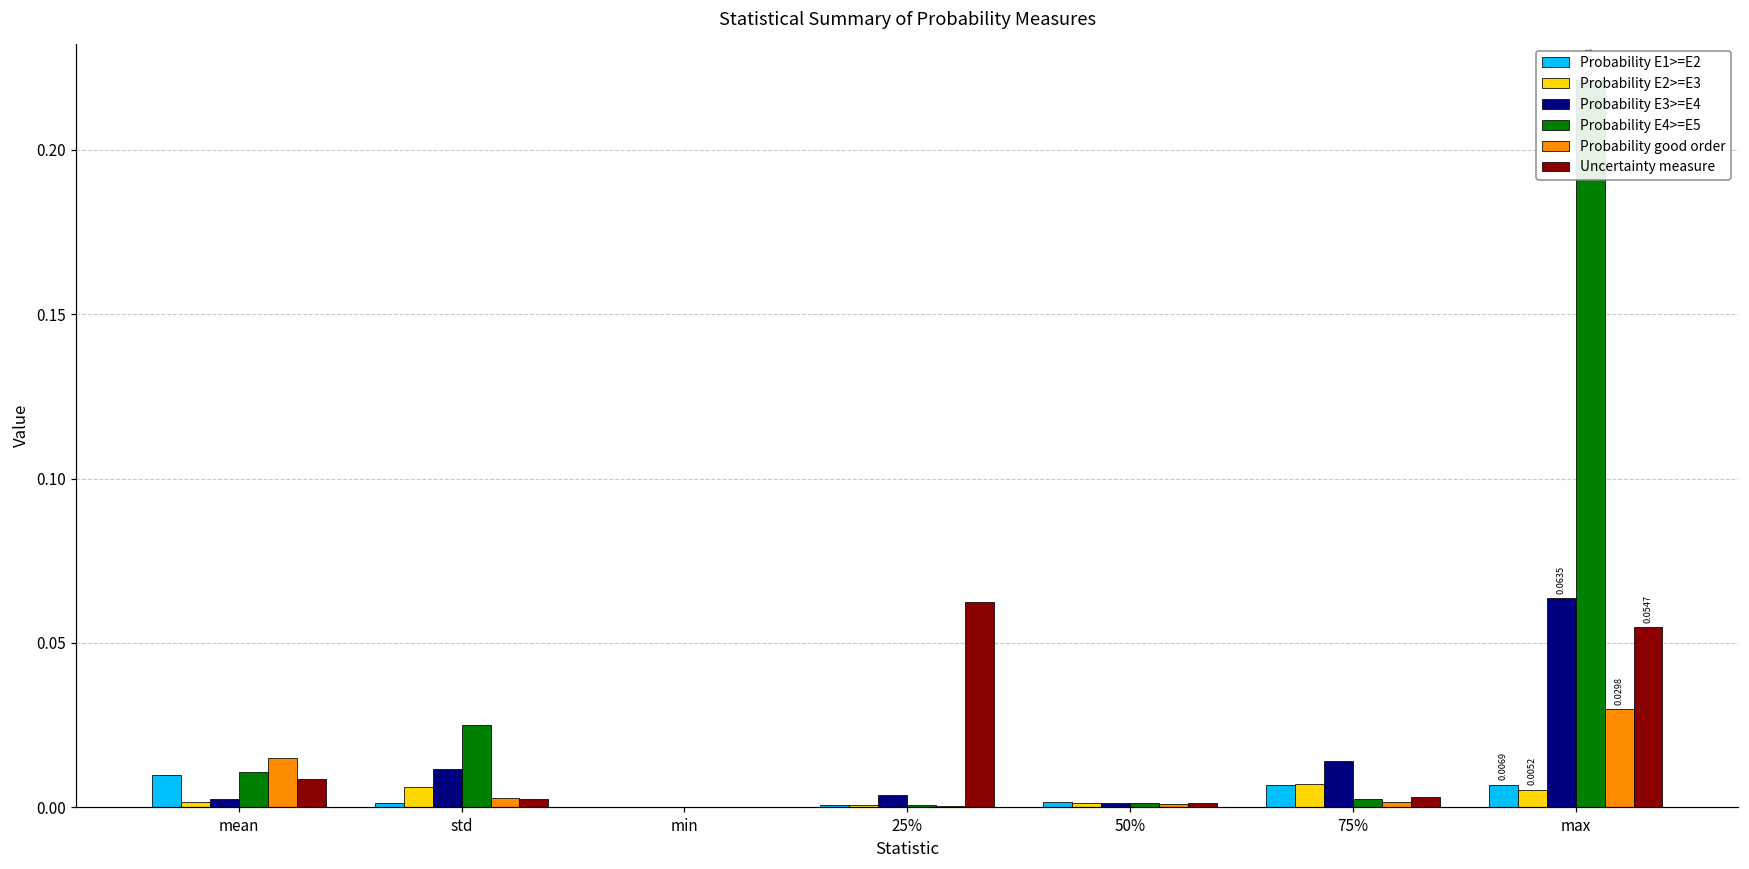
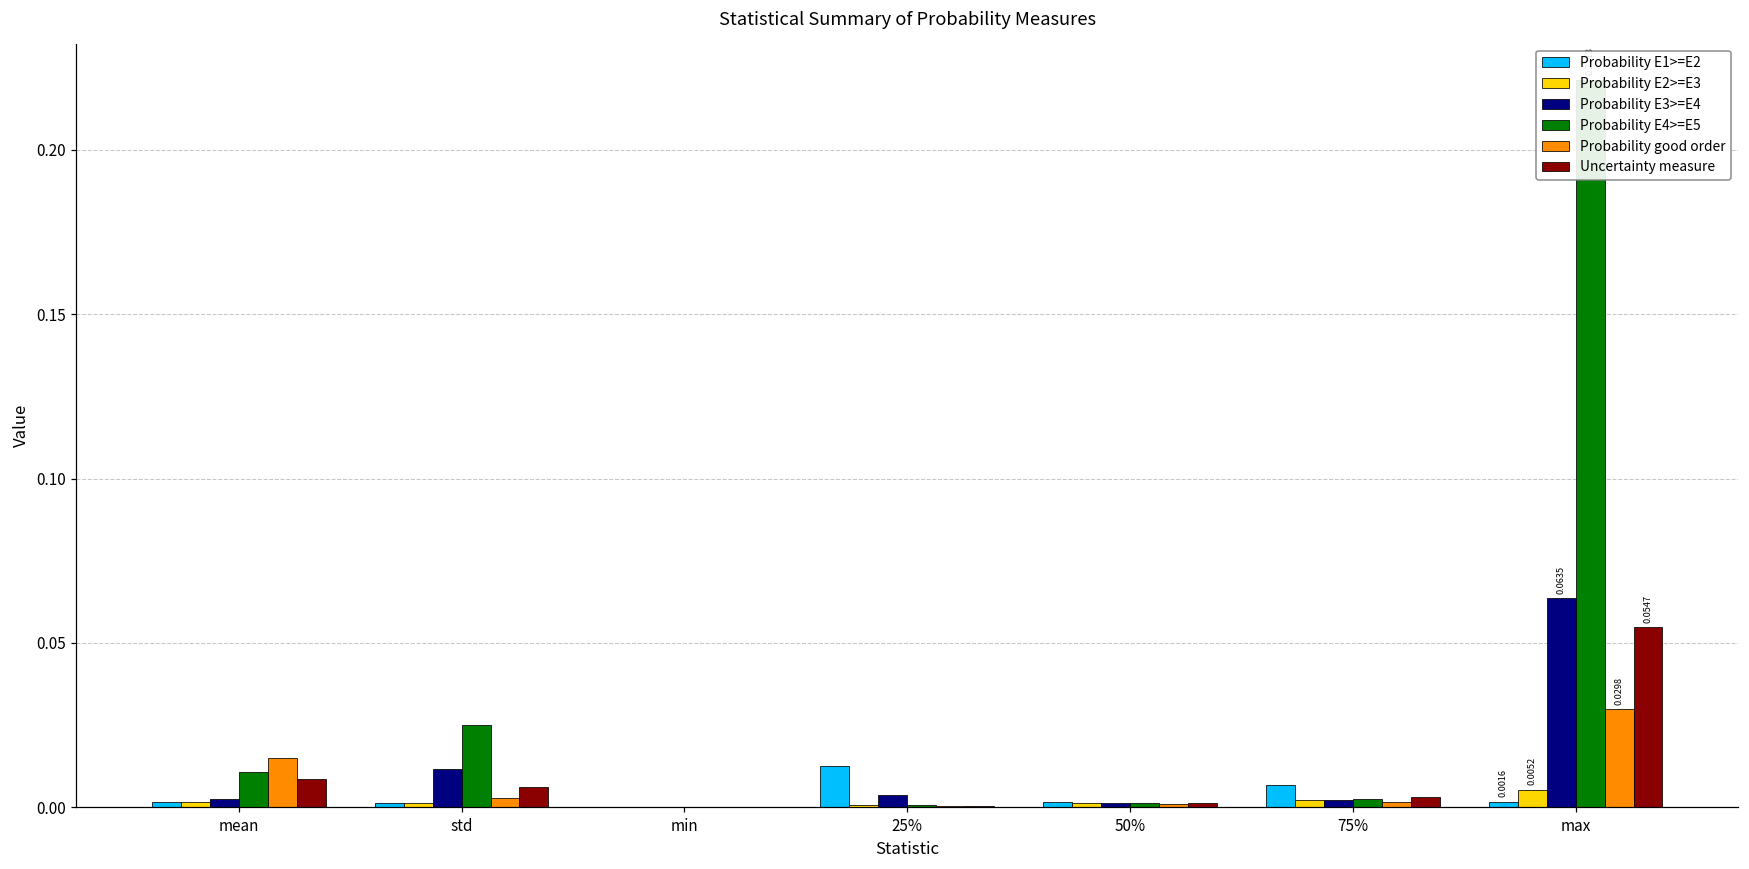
Probability E1>=E2, mean: 0.010 -> 0.002
Probability E2>=E3, std: 0.006 -> 0.001
Uncertainty measure, std: 0.002 -> 0.006
Probability E1>=E2, 25%: 0.001 -> 0.012
Uncertainty measure, 25%: 0.062 -> 0.000
Probability E2>=E3, 75%: 0.007 -> 0.002
Probability E3>=E4, 75%: 0.014 -> 0.002
Probability E1>=E2, max: 0.0069 -> 0.0016
